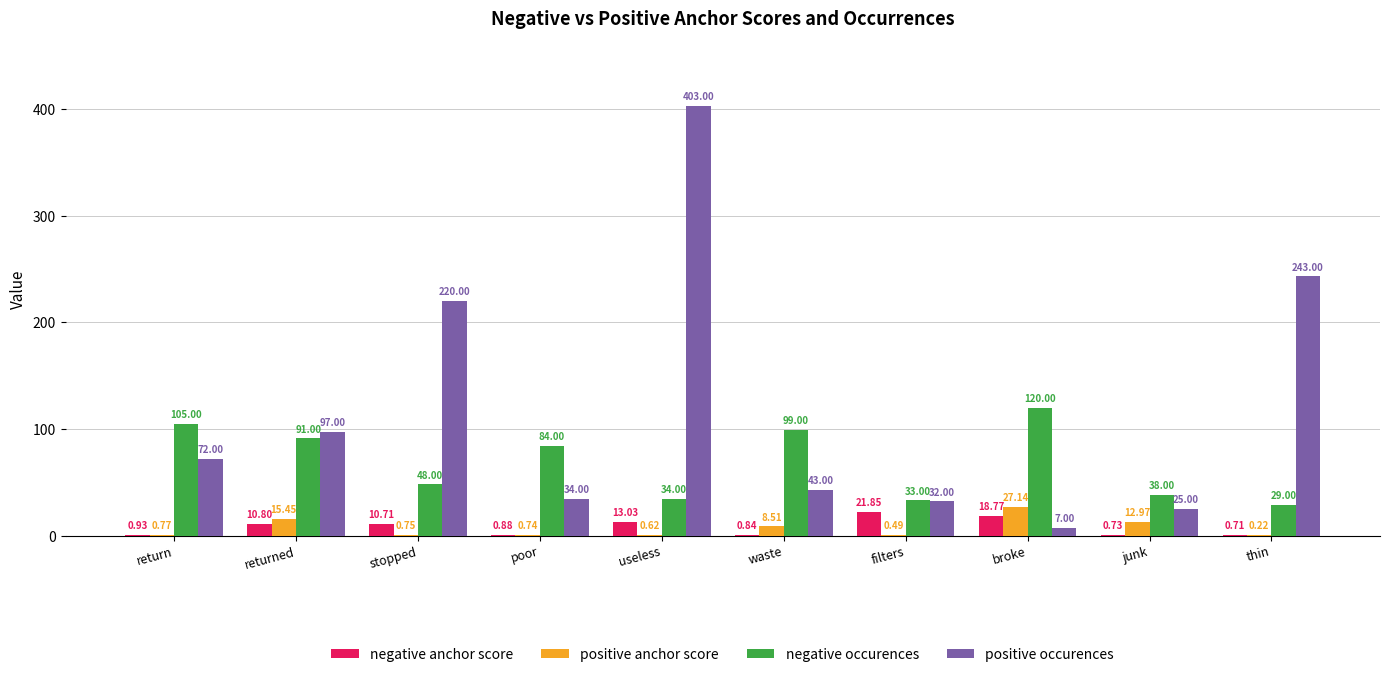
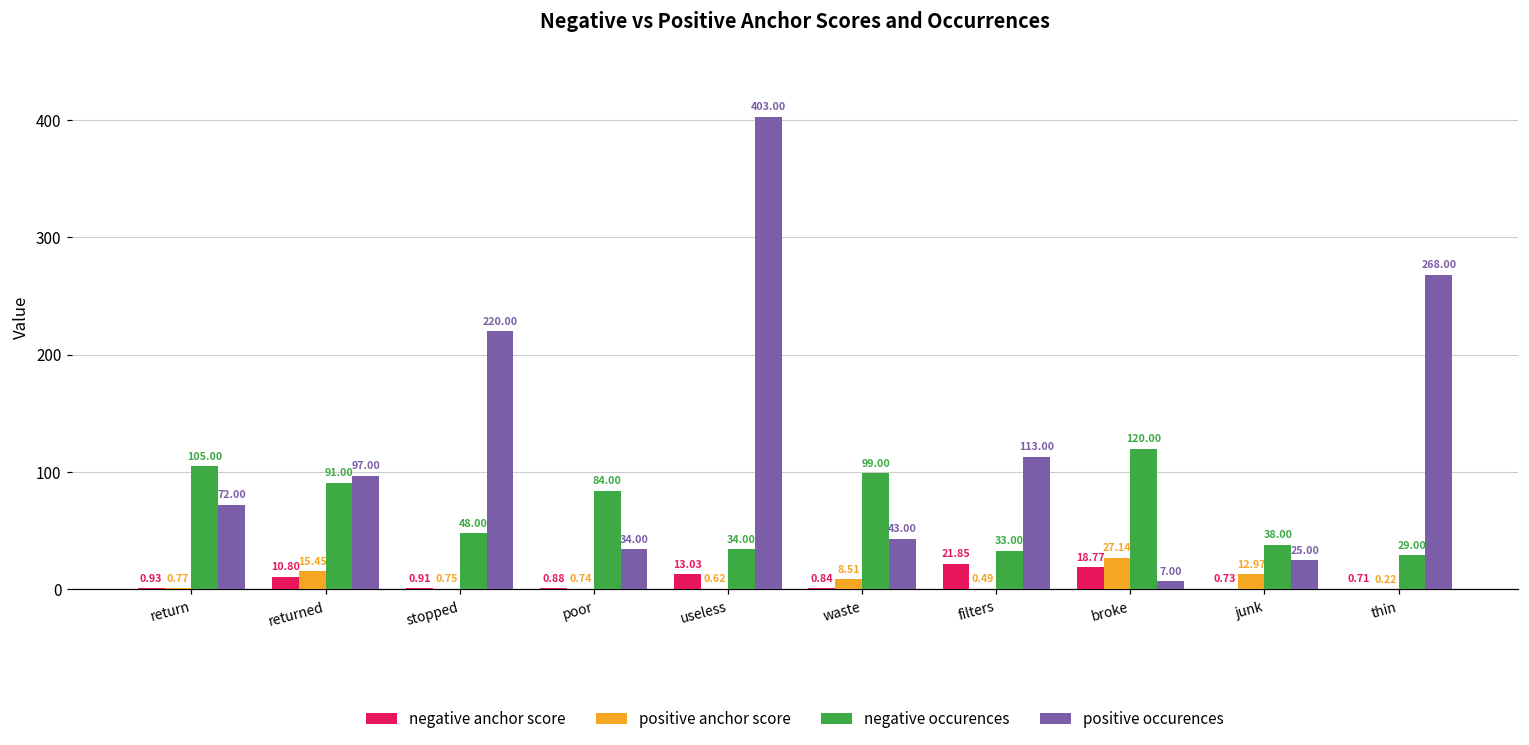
negative anchor score, stopped: 10.71 -> 0.91
positive occurences, filters: 32.00 -> 113.00
positive occurences, thin: 243.00 -> 268.00
